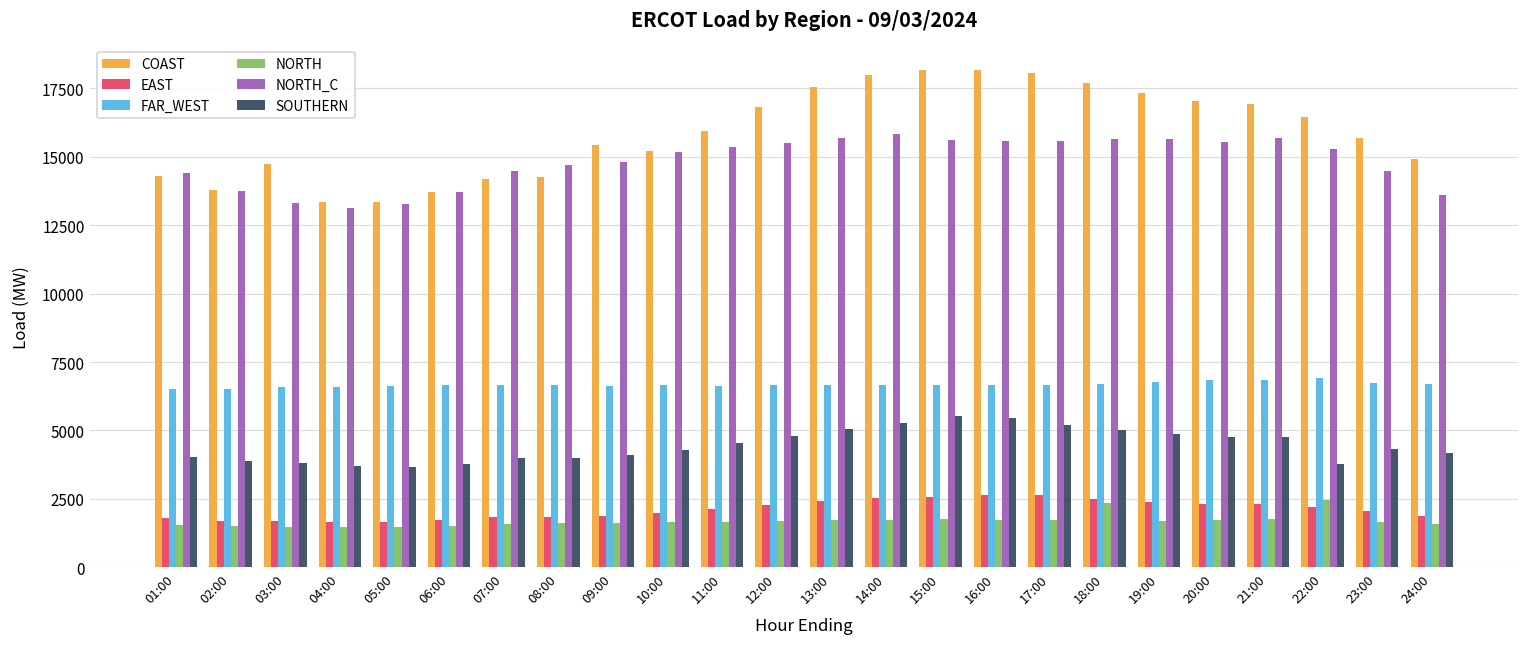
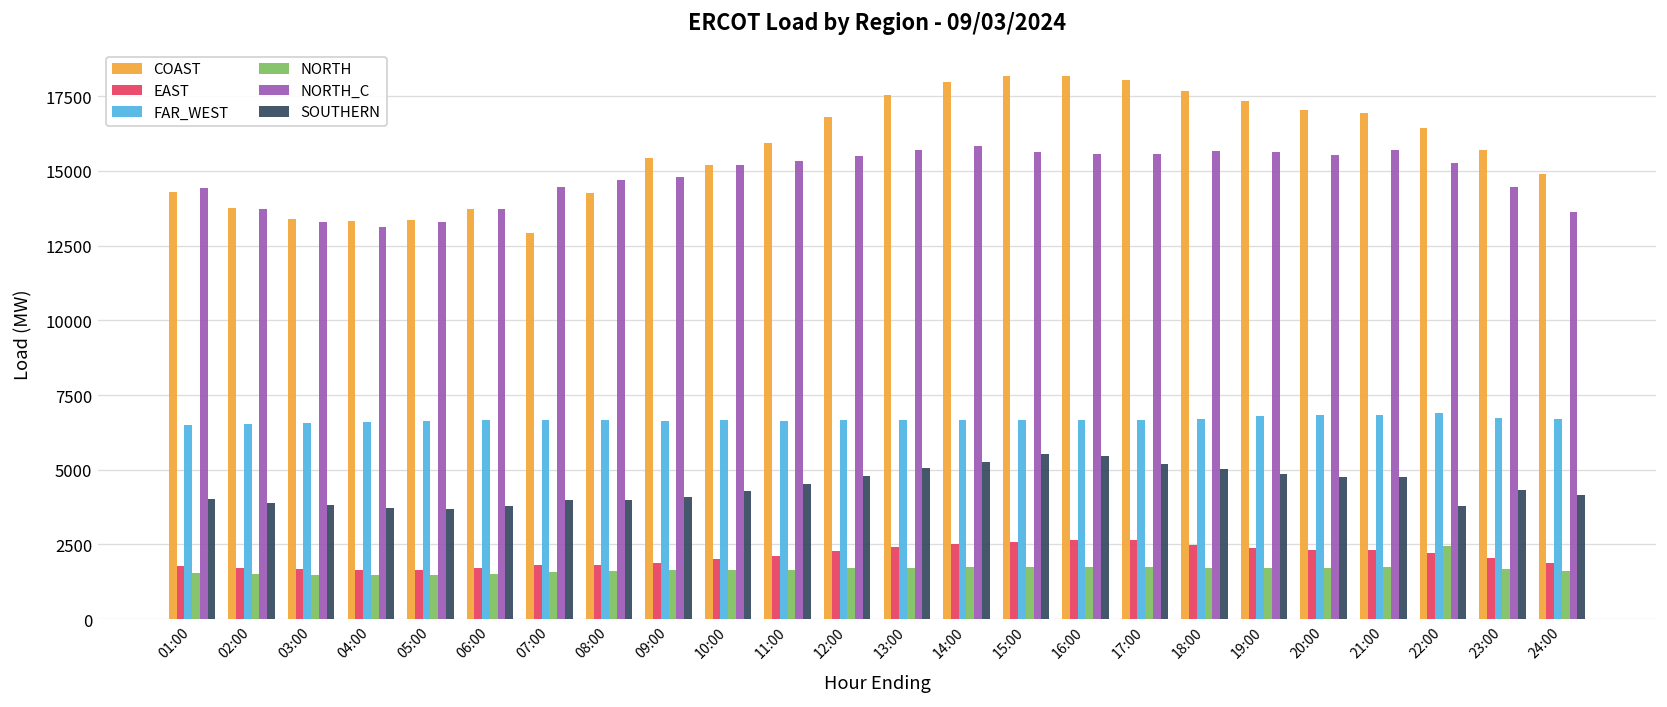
COAST, 03:00: 14700 -> 13400
COAST, 07:00: 14200 -> 12900
NORTH, 18:00: 2400 -> 1700
